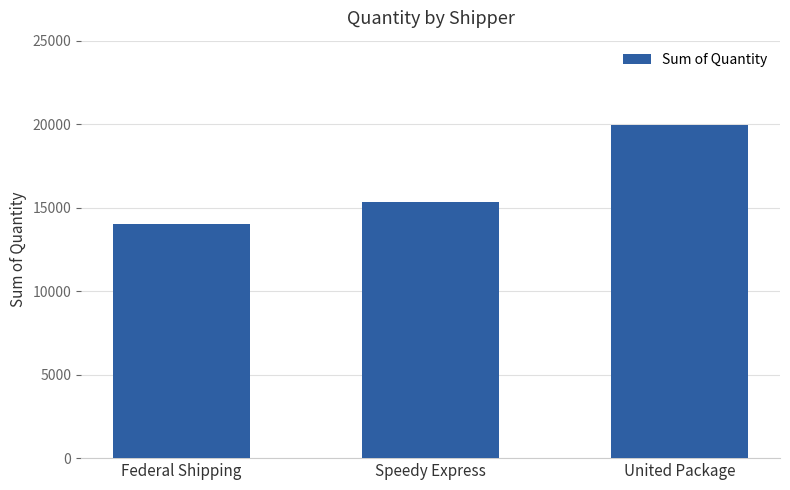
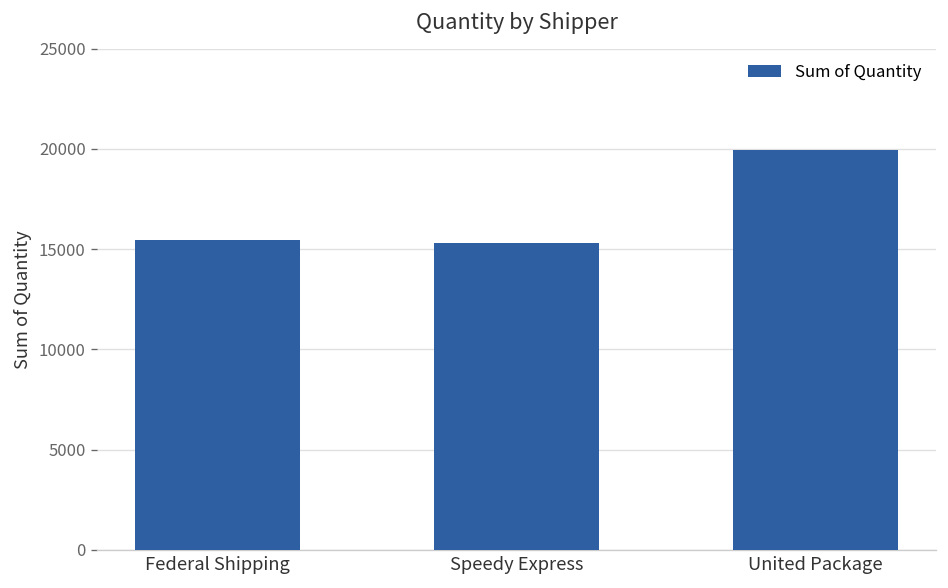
Federal Shipping: 14000 -> 15500
